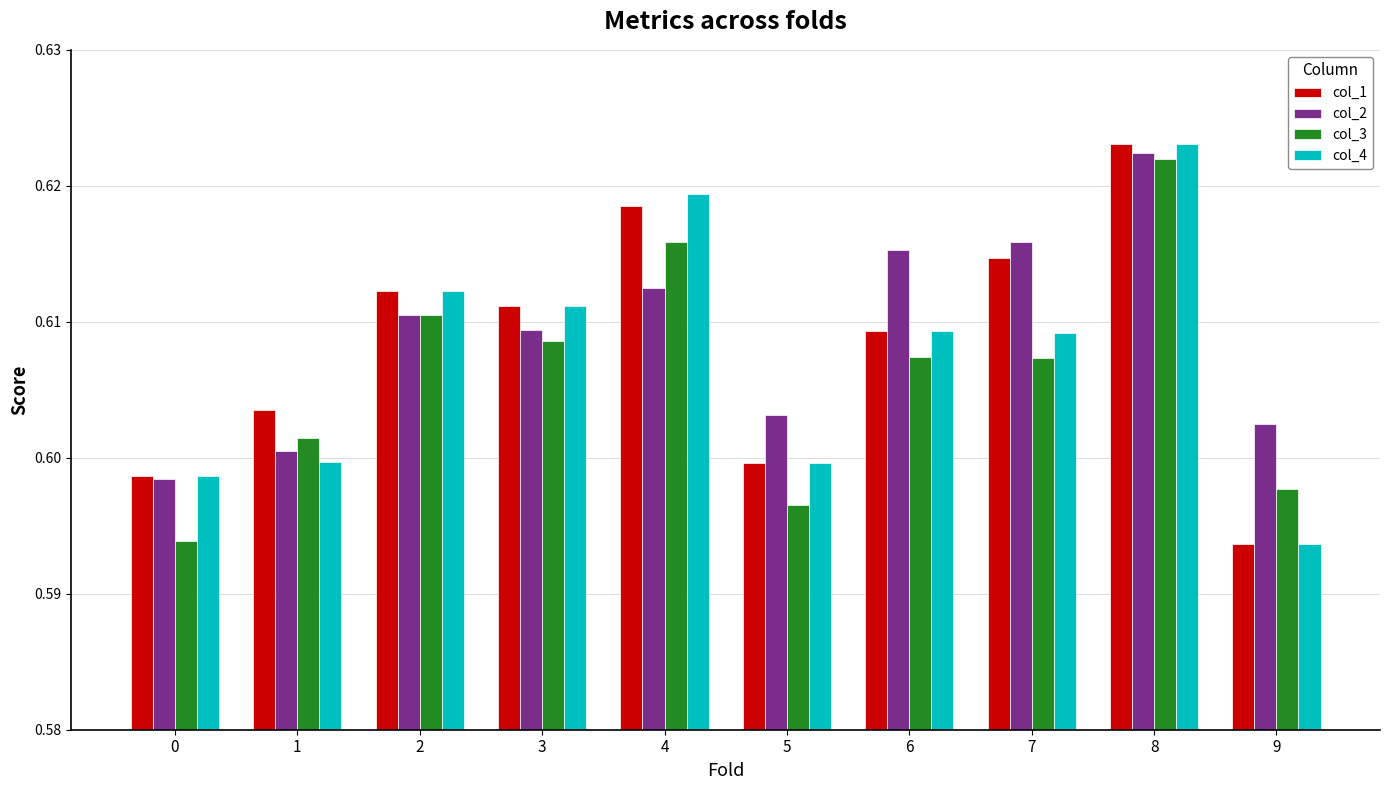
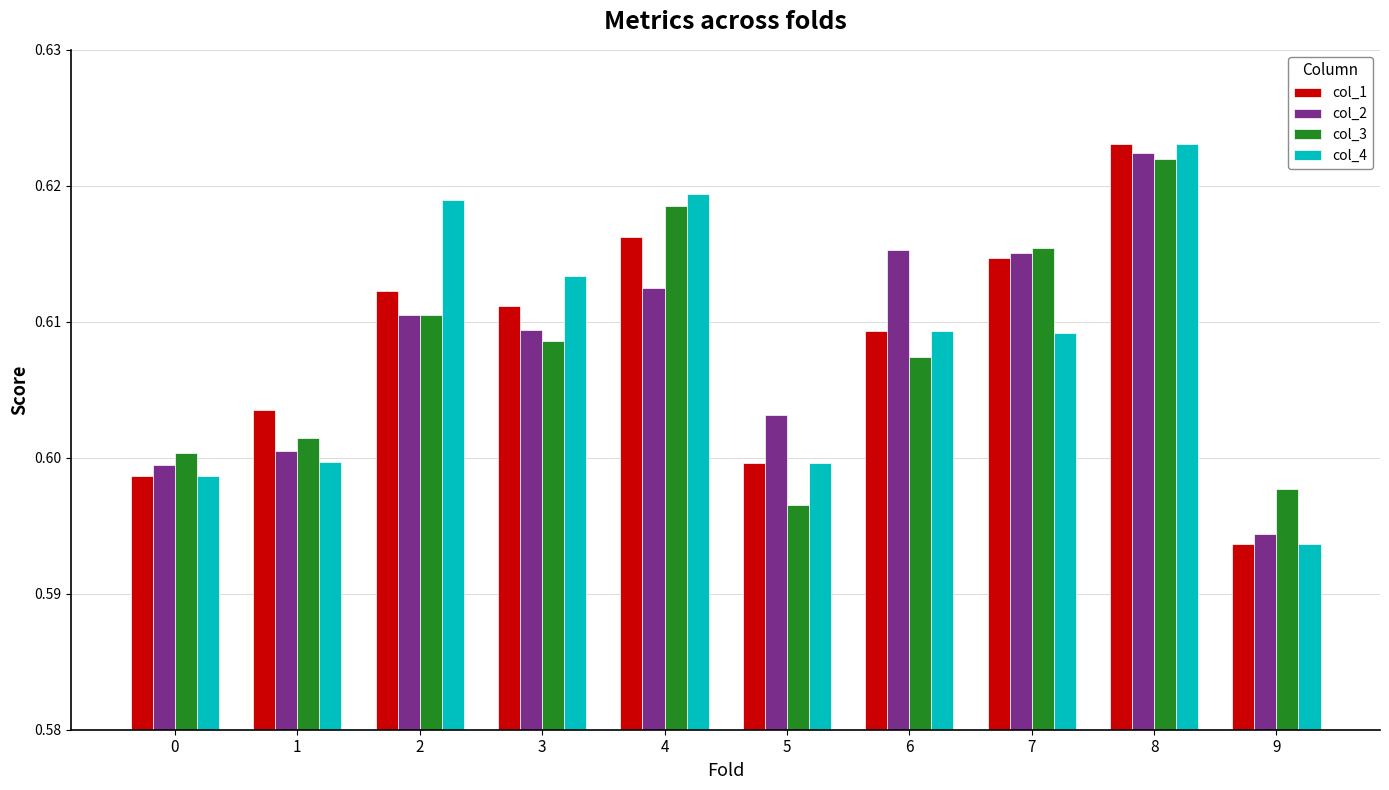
col_2, 0: 0.5985 -> 0.5994
col_3, 0: 0.5939 -> 0.6004
col_4, 2: 0.6123 -> 0.6190
col_4, 3: 0.6111 -> 0.6133
col_1, 4: 0.6185 -> 0.6162
col_3, 4: 0.6159 -> 0.6185
col_2, 7: 0.6158 -> 0.6151
col_3, 7: 0.6073 -> 0.6154
col_2, 9: 0.6025 -> 0.5944
